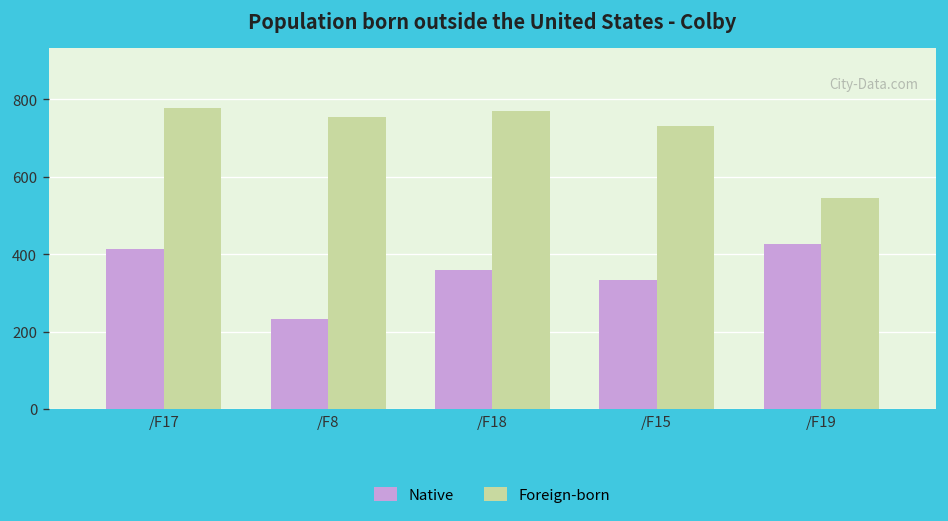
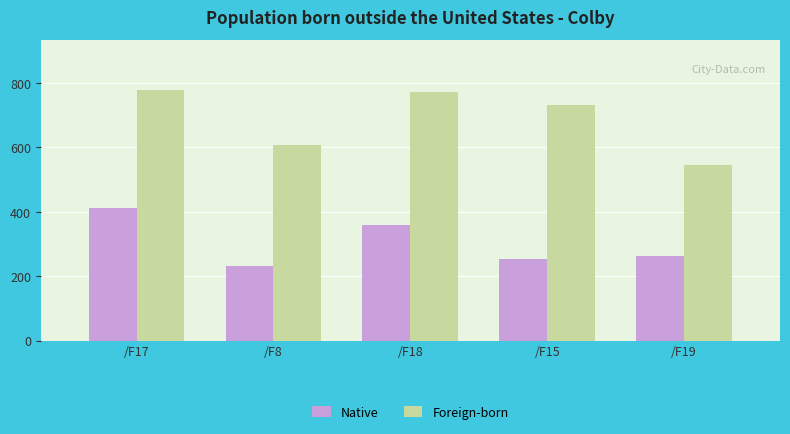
Foreign-born, /F8: 750 -> 610
Native, /F15: 330 -> 250
Native, /F19: 430 -> 260
